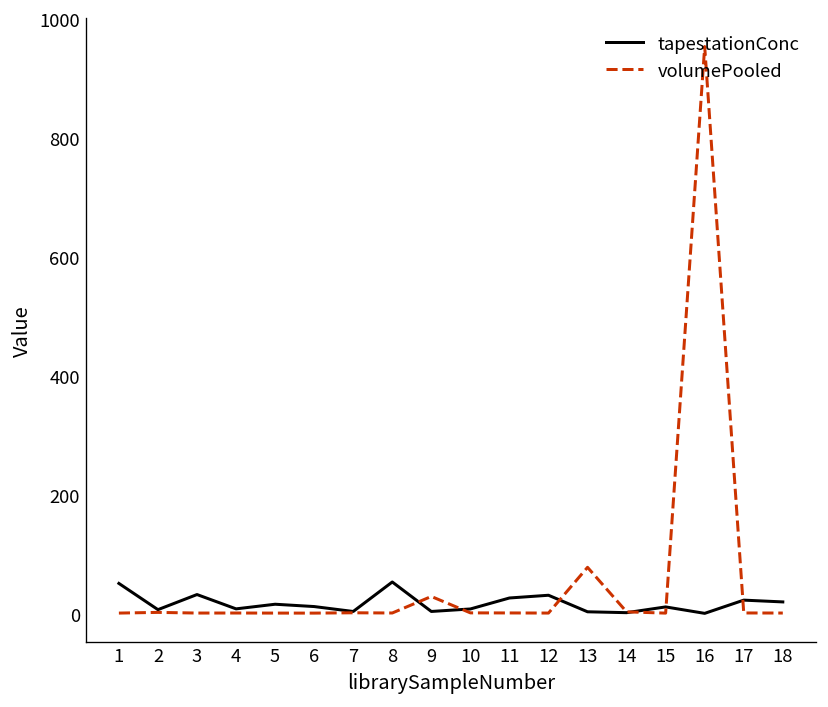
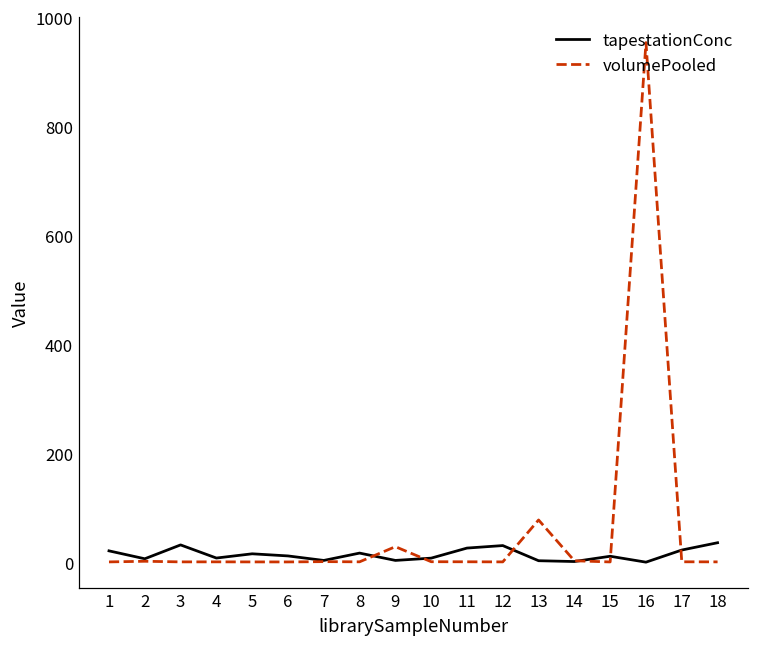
tapestationConc, 1: 50 -> 20
tapestationConc, 8: 50 -> 20
tapestationConc, 18: 20 -> 40
